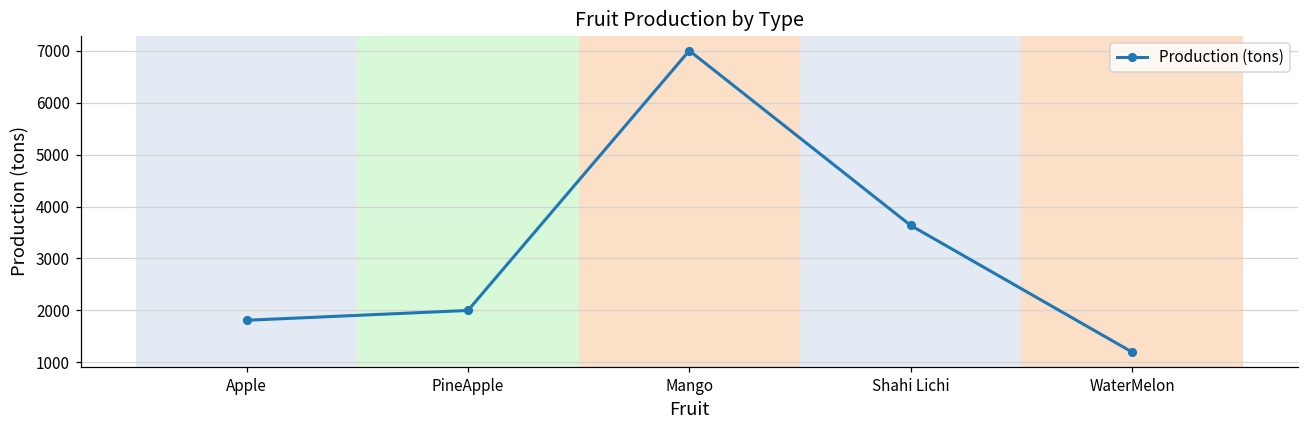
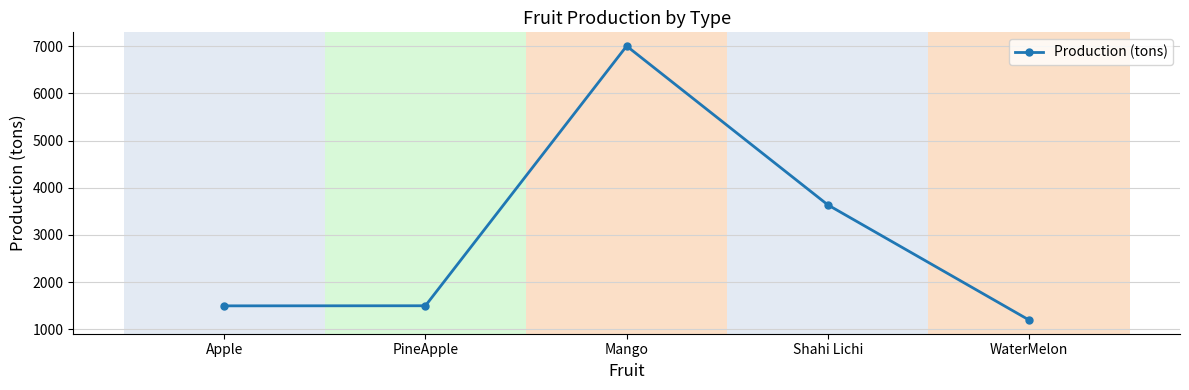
Apple: 1800 -> 1500
PineApple: 2000 -> 1500
